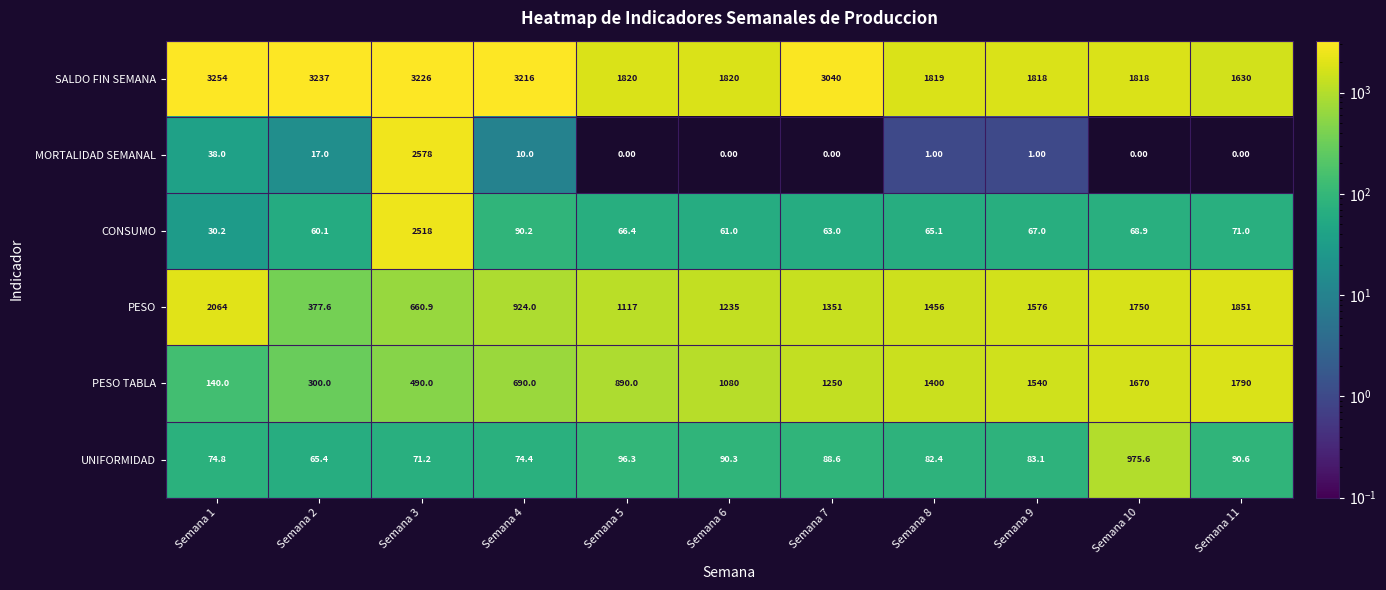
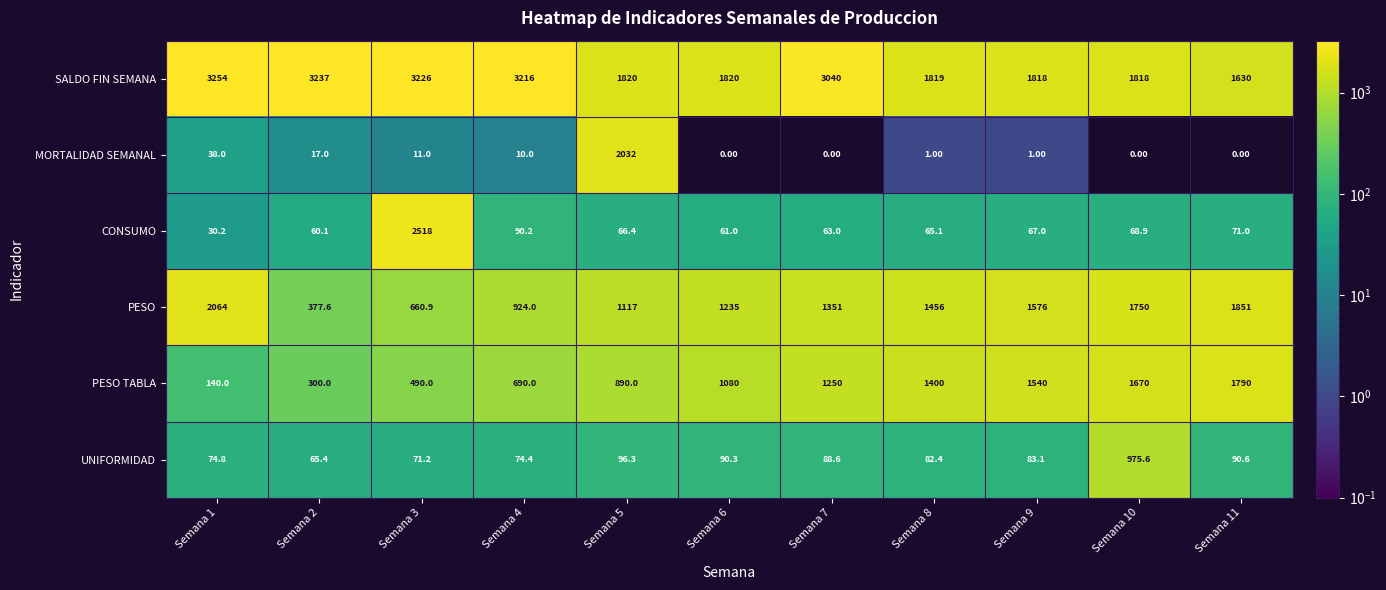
MORTALIDAD SEMANAL, Semana 3: 2578 -> 11.0
MORTALIDAD SEMANAL, Semana 5: 0.00 -> 2032
